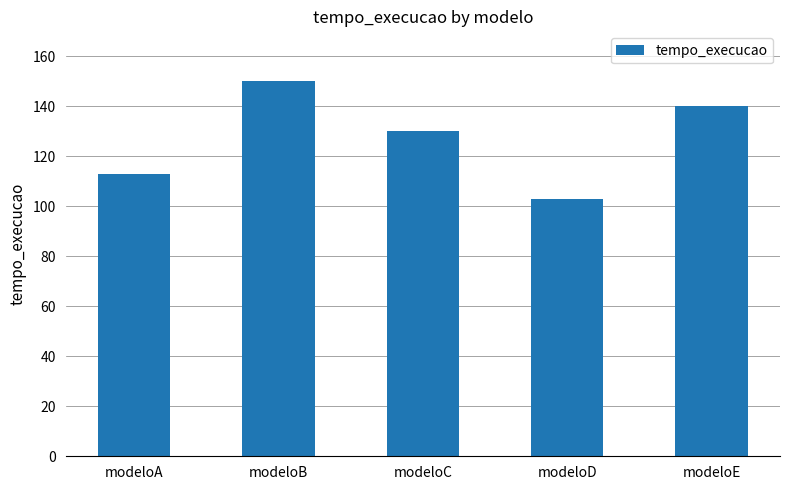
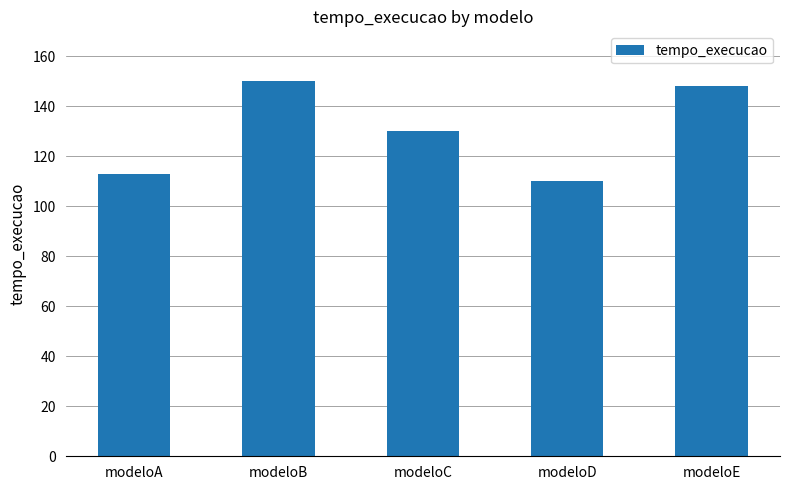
modeloD: 103 -> 110
modeloE: 140 -> 148
